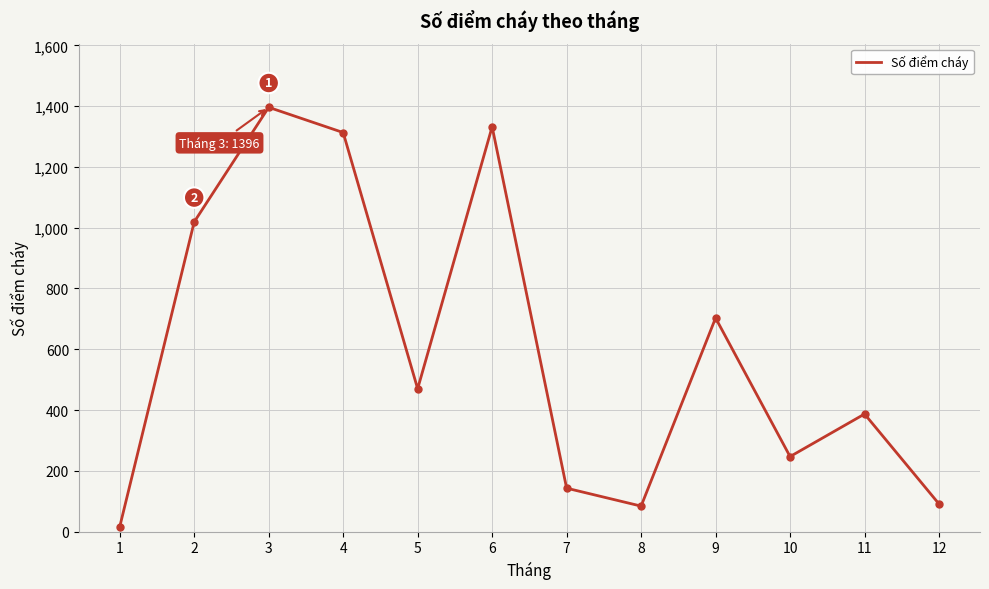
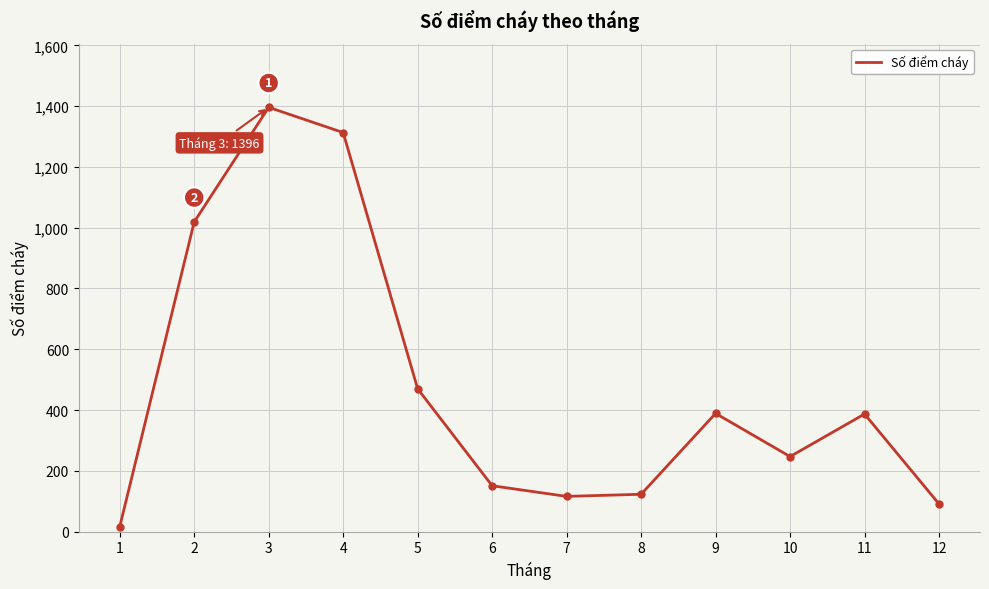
6: 1,330 -> 150
7: 140 -> 120
8: 80 -> 120
9: 700 -> 390
